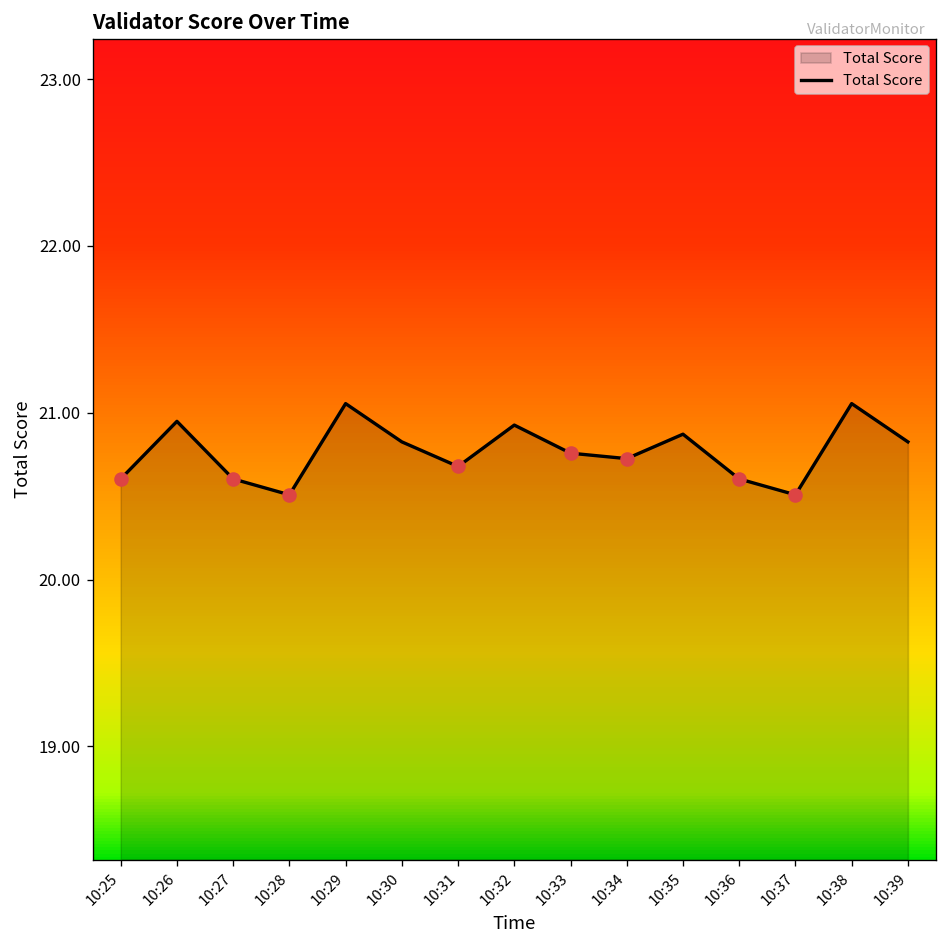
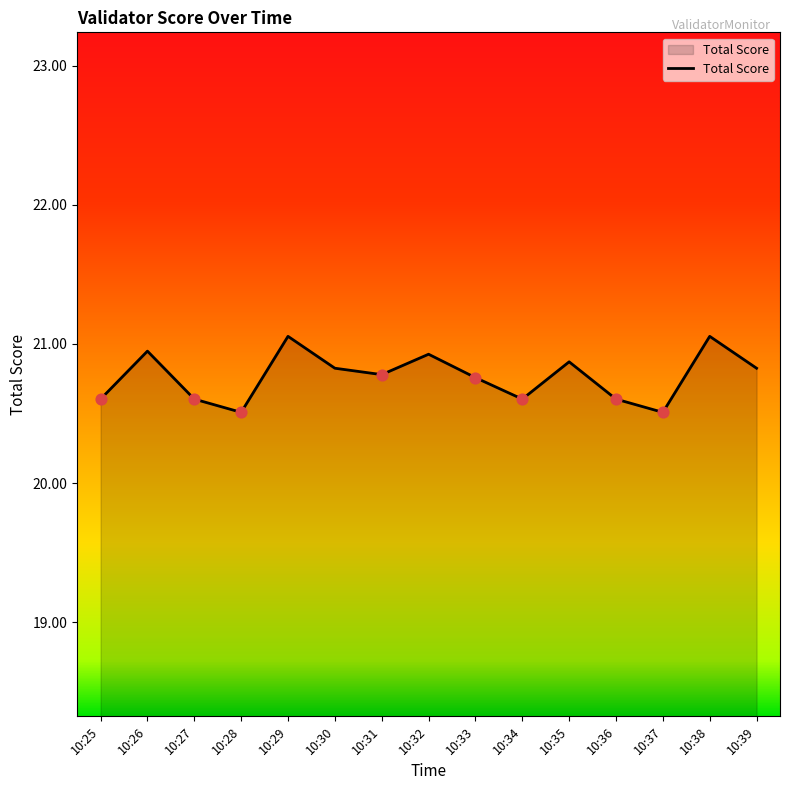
Total Score, 10:31: 20.68 -> 20.78
Total Score, 10:34: 20.73 -> 20.60
